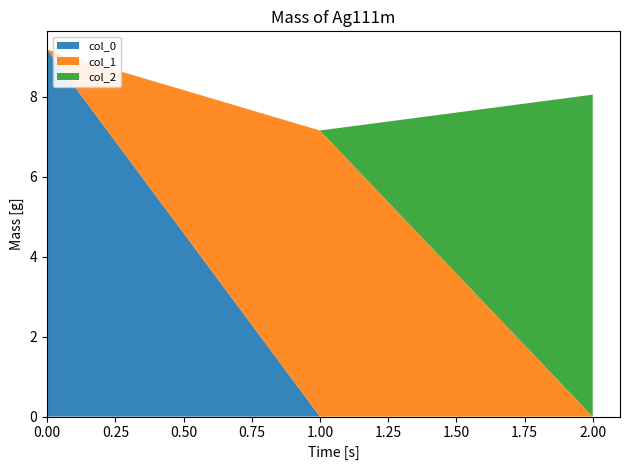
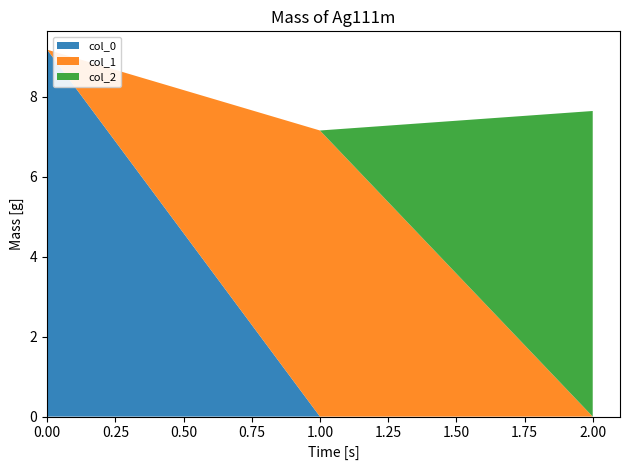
col_2, 2.00: 8.1 -> 7.6
